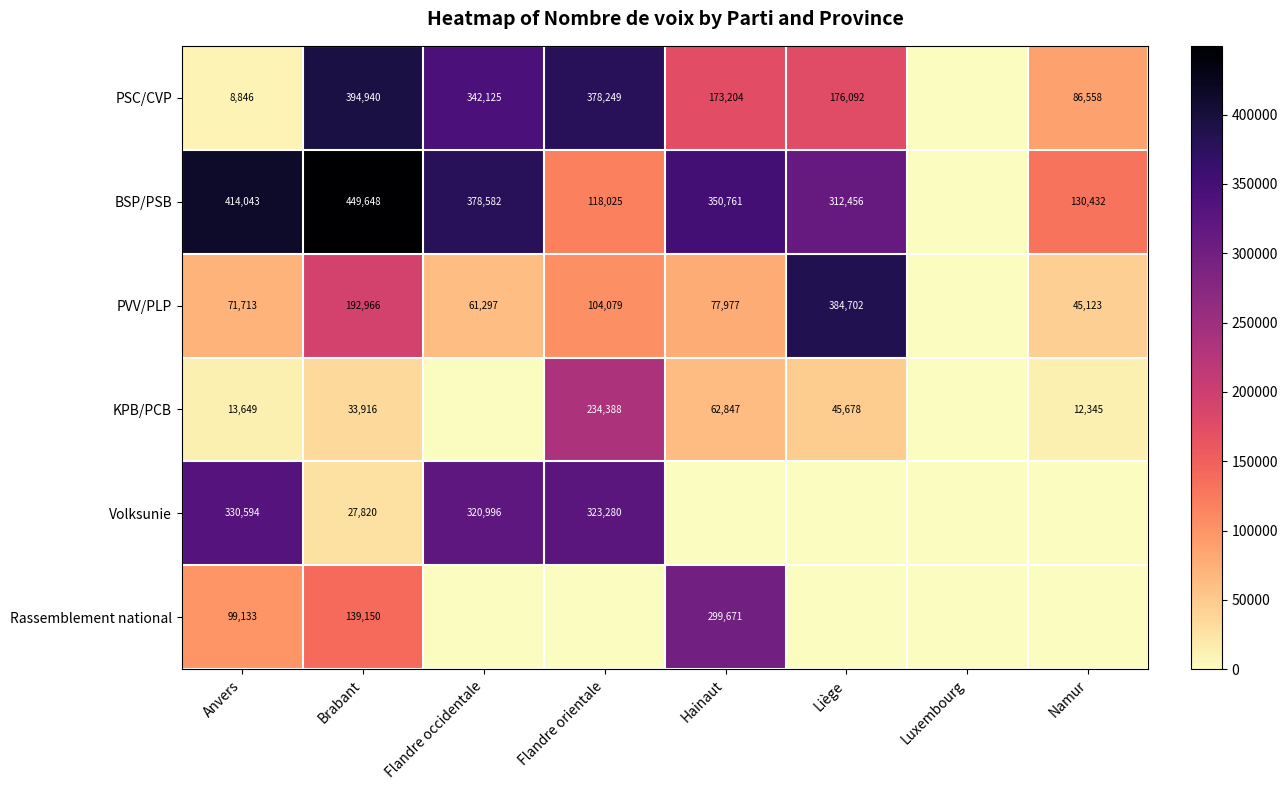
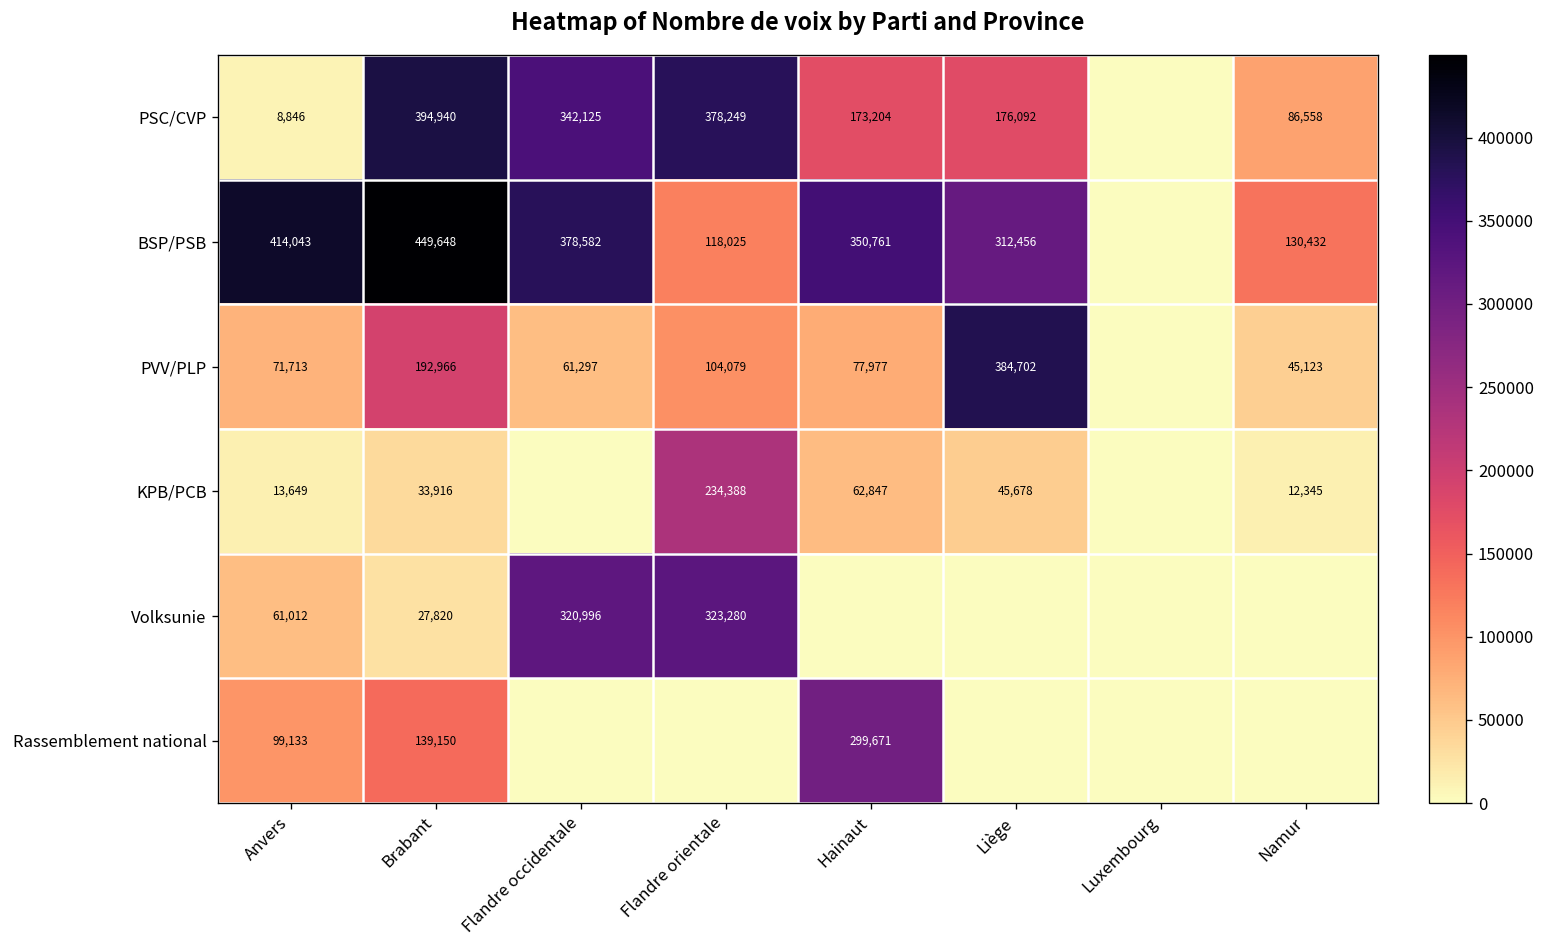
Volksunie, Anvers: 330,594 -> 61,012
